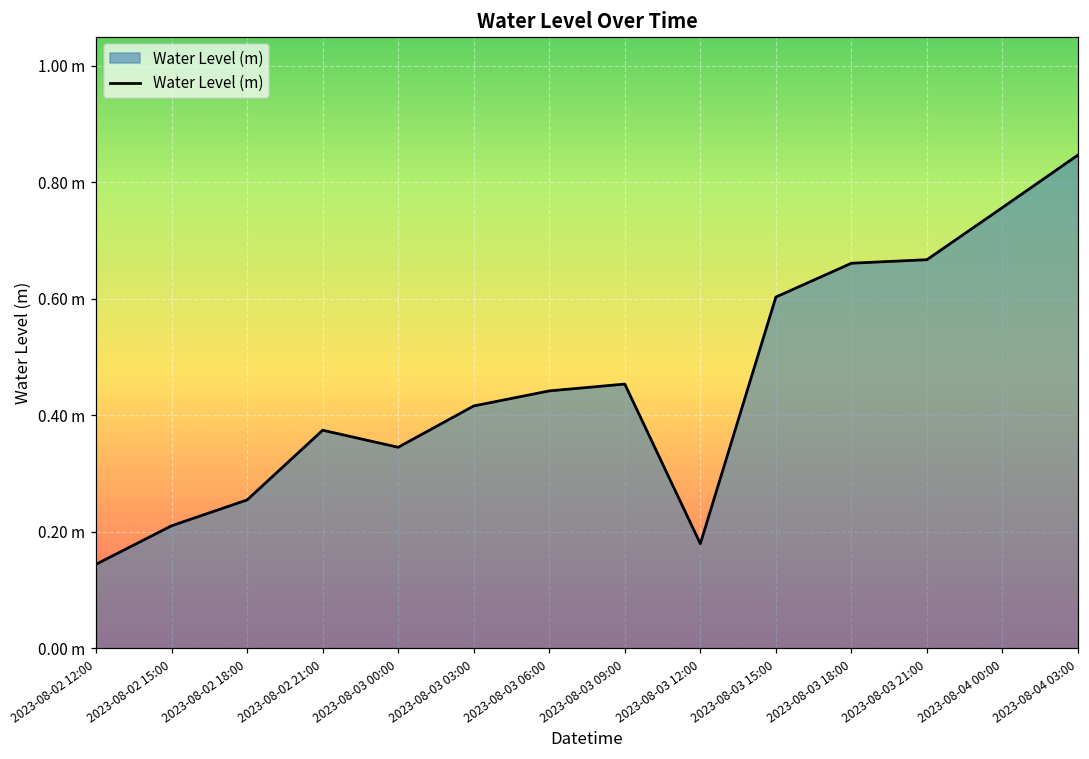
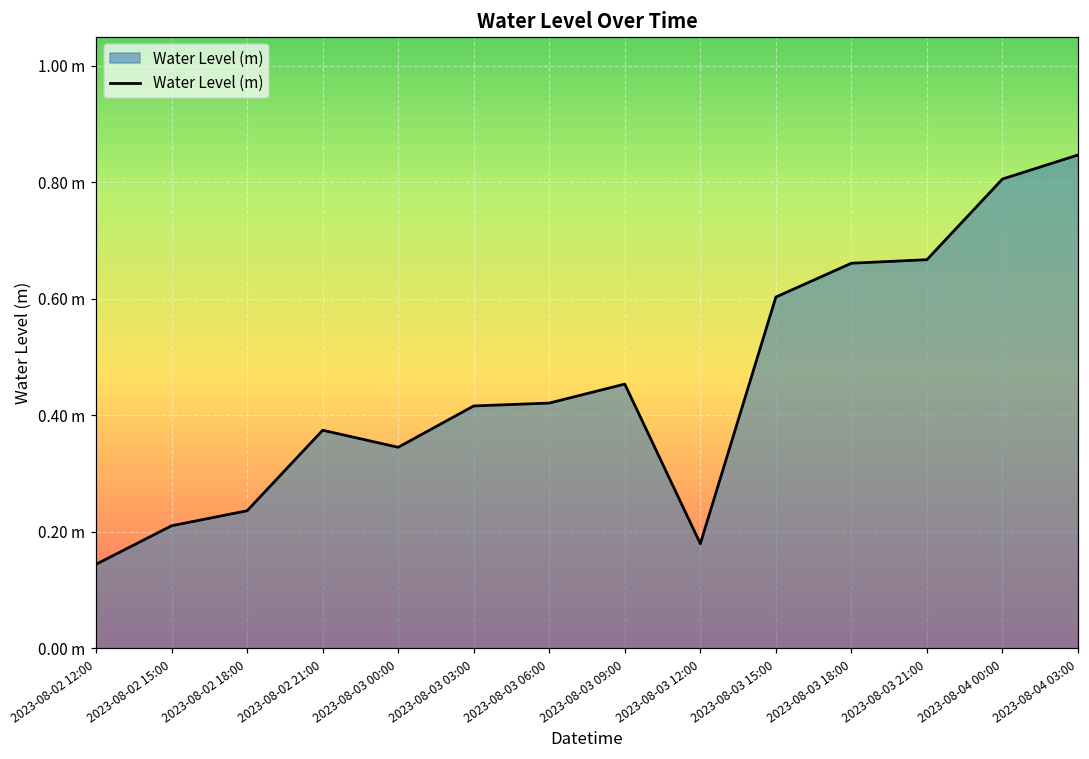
2023-08-02 18:00: 0.25 m -> 0.24 m
2023-08-03 06:00: 0.44 m -> 0.42 m
2023-08-04 00:00: 0.76 m -> 0.81 m
